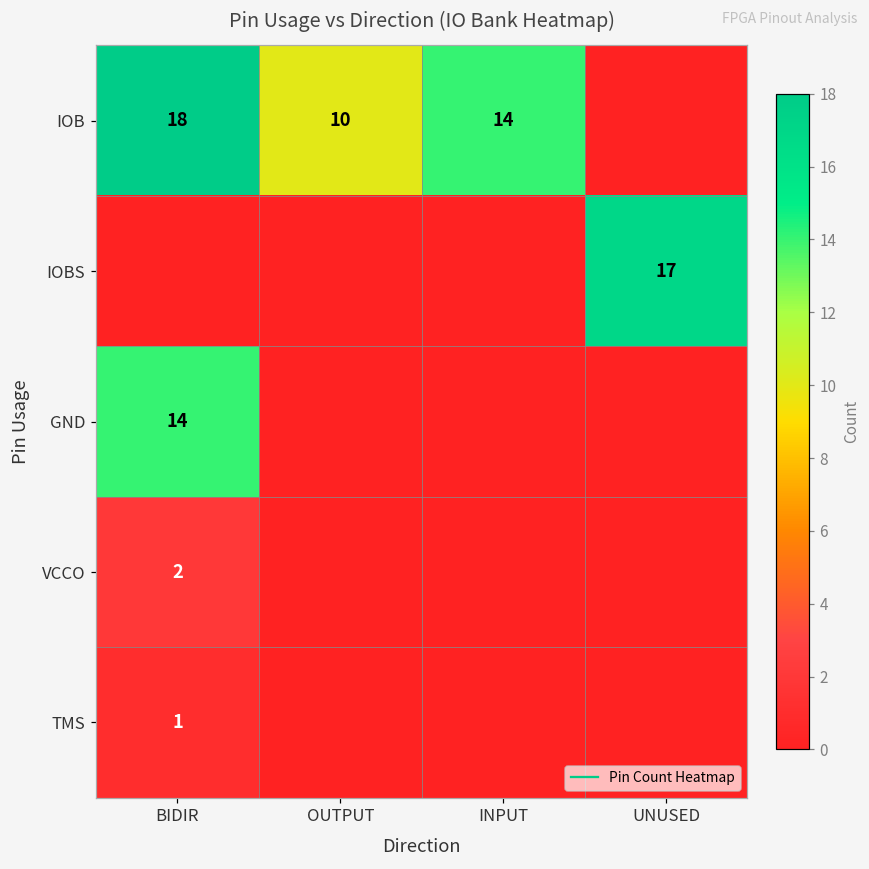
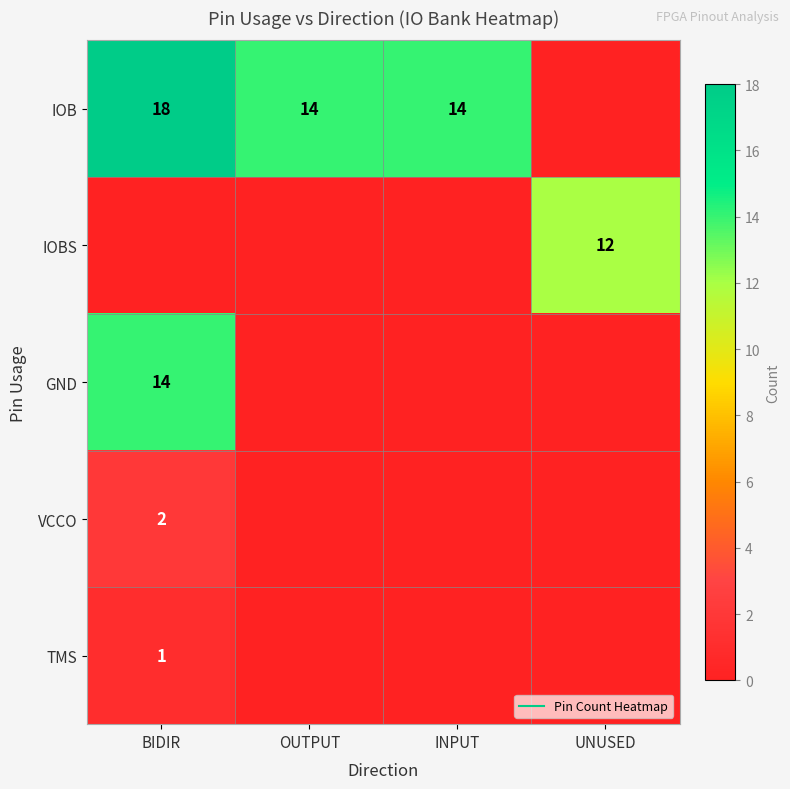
IOB, OUTPUT: 10 -> 14
IOBS, UNUSED: 17 -> 12
